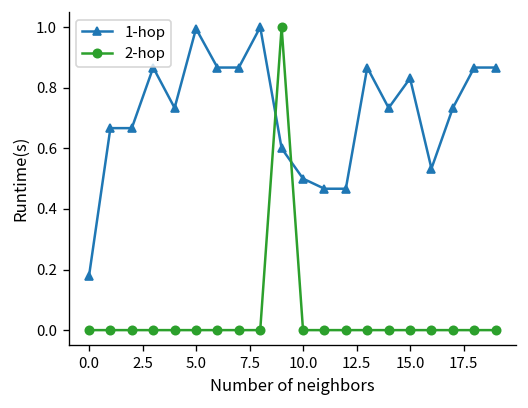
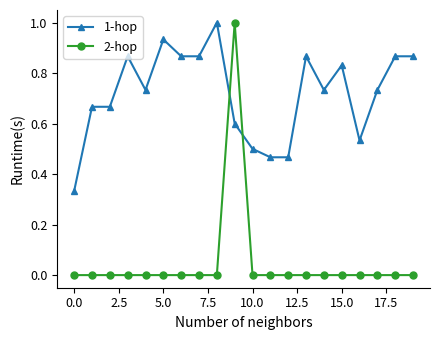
1-hop, 0.0: 0.18 -> 0.33
1-hop, 5.0: 1.00 -> 0.93
